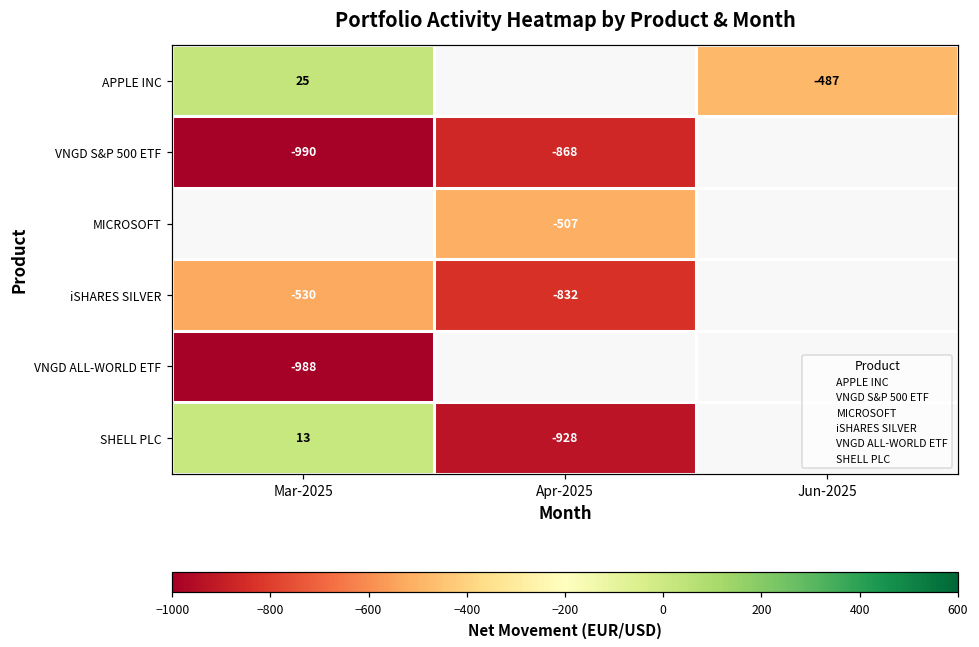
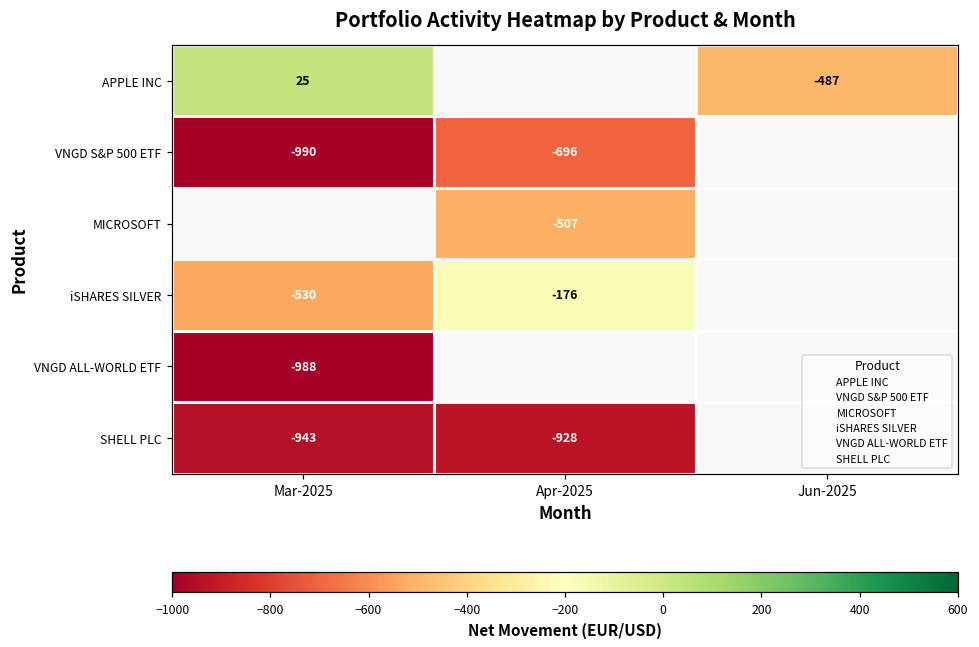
VNGD S&P 500 ETF, Apr-2025: -868 -> -696
iSHARES SILVER, Apr-2025: -832 -> -176
SHELL PLC, Mar-2025: 13 -> -943
